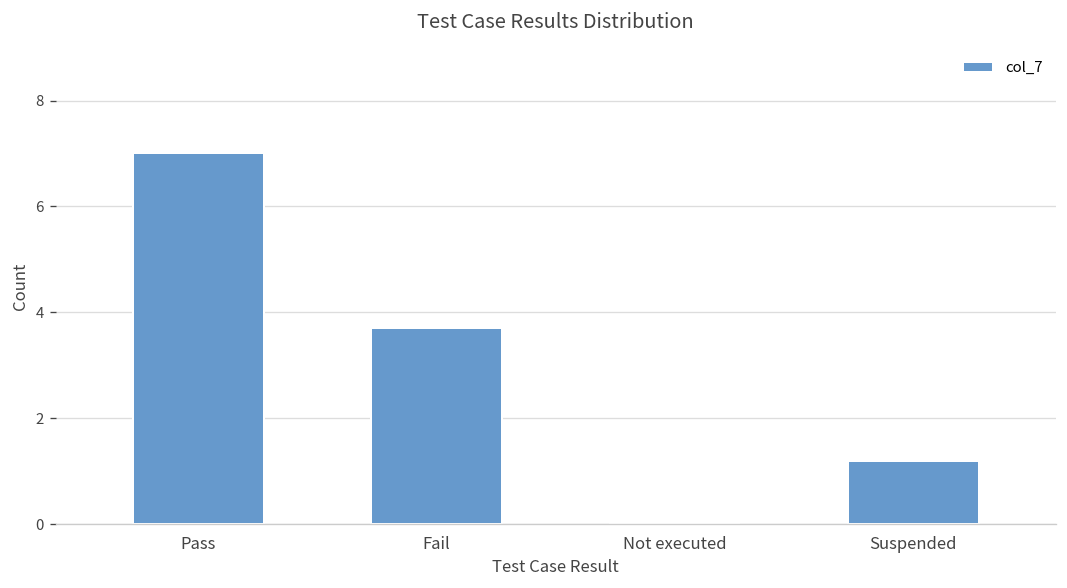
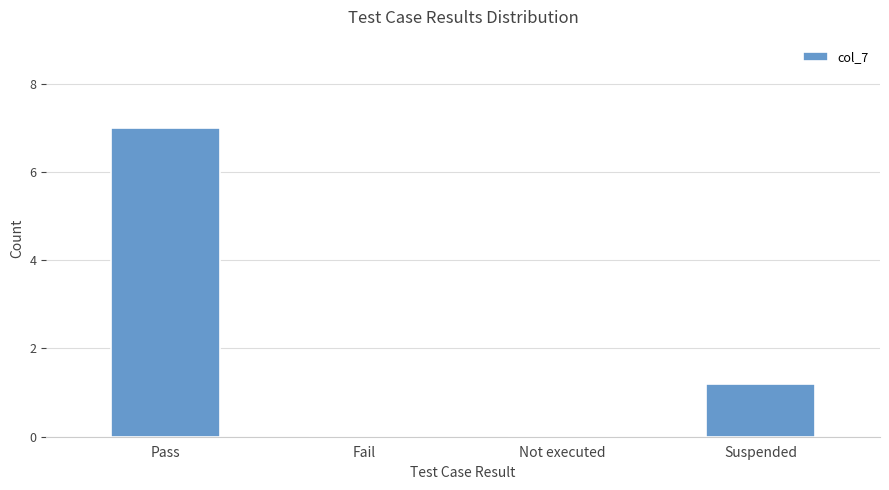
Fail: 3.7 -> 0.0
